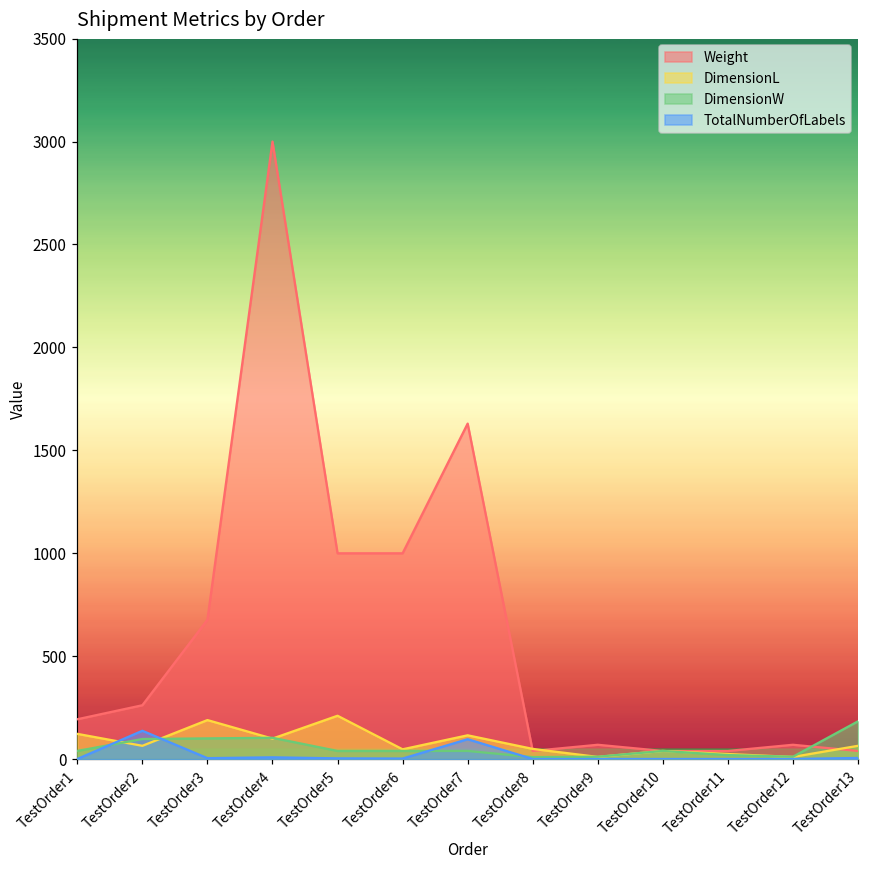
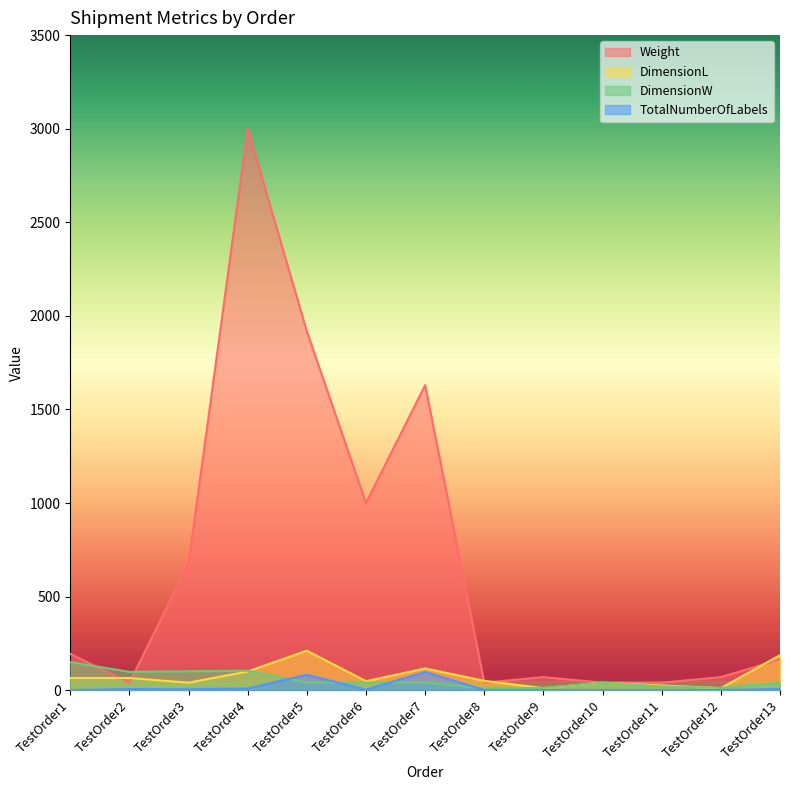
DimensionL, TestOrder1: 120 -> 70
DimensionW, TestOrder1: 40 -> 150
Weight, TestOrder2: 260 -> 40
TotalNumberOfLabels, TestOrder2: 140 -> 10
DimensionL, TestOrder3: 190 -> 40
Weight, TestOrder5: 1000 -> 1920
TotalNumberOfLabels, TestOrder5: 0 -> 80
Weight, TestOrder13: 40 -> 160
DimensionL, TestOrder13: 70 -> 190
DimensionW, TestOrder13: 180 -> 40
